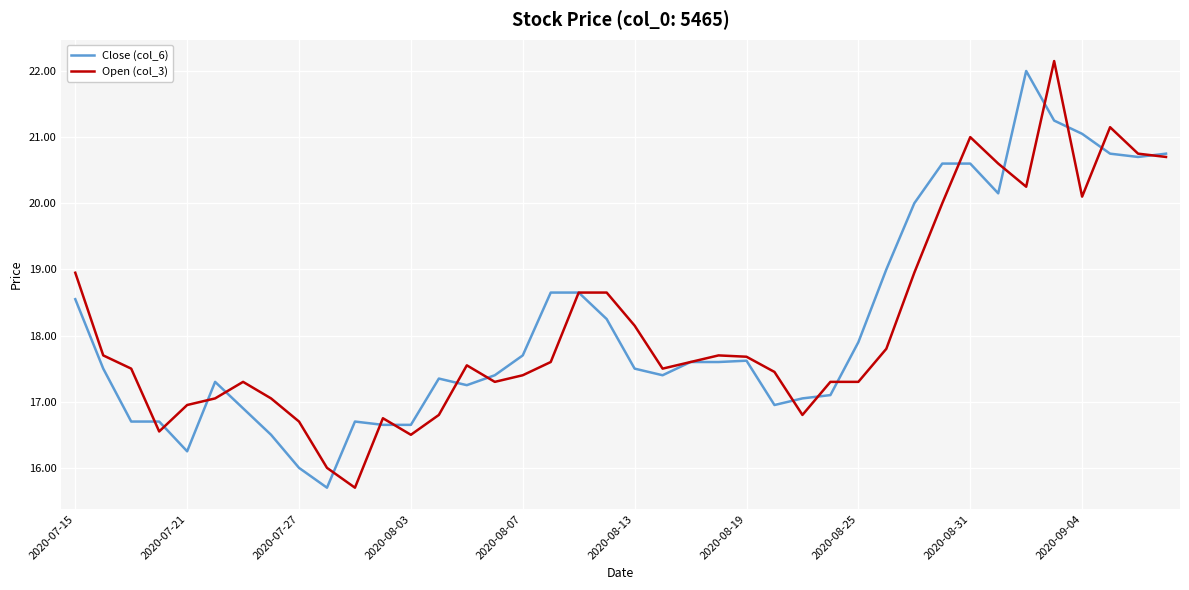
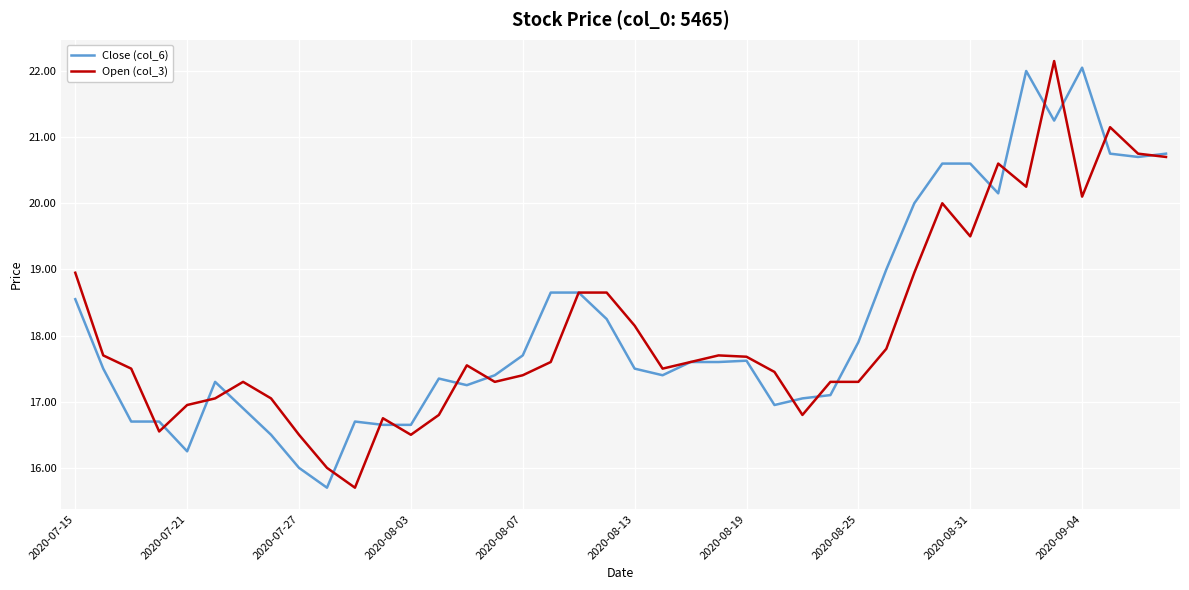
Open (col_3), 2020-07-27: 16.7 -> 16.5
Open (col_3), 2020-08-31: 21.0 -> 19.5
Close (col_6), 2020-09-04: 21.1 -> 22.1
